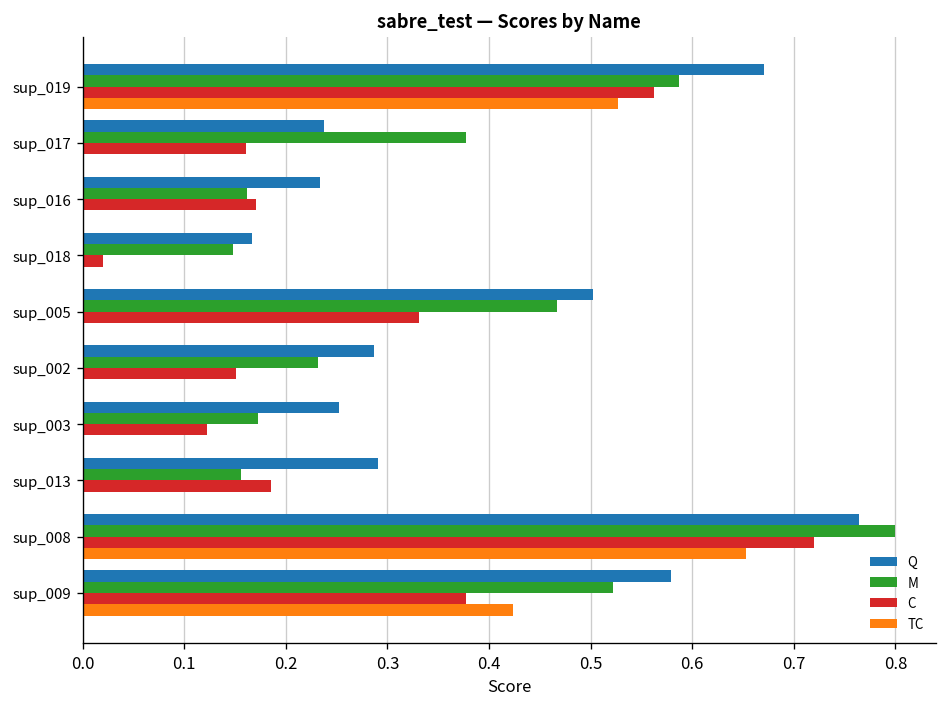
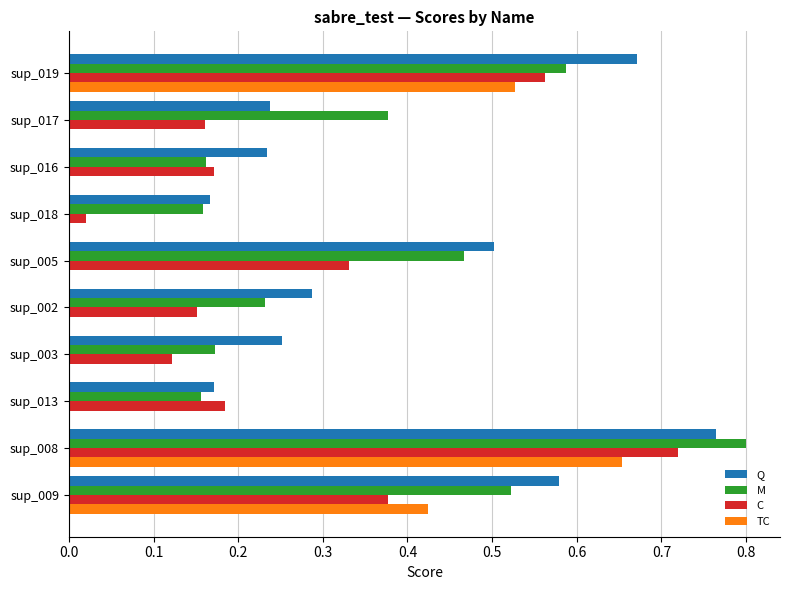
M, sup_018: 0.15 -> 0.16
Q, sup_013: 0.29 -> 0.17
